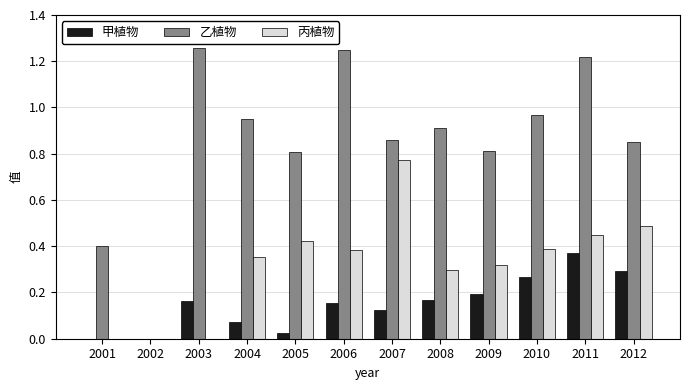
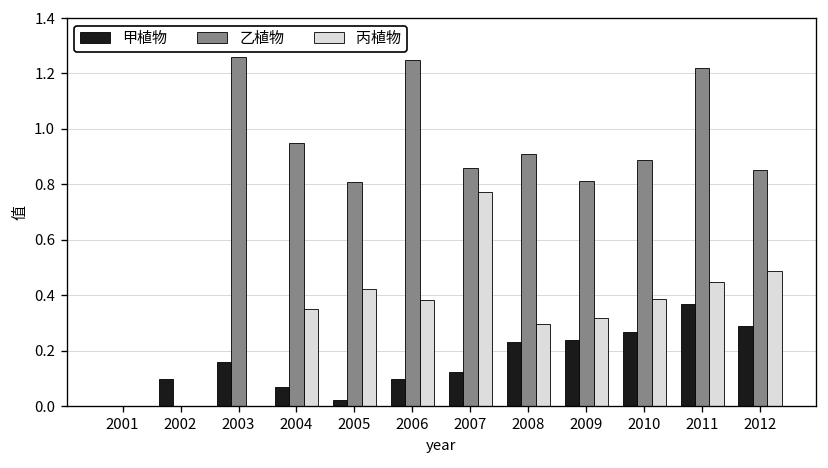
乙植物, 2001: 0.4 -> 0.0
甲植物, 2002: 0.0 -> 0.1
甲植物, 2006: 0.15 -> 0.10
甲植物, 2008: 0.17 -> 0.23
甲植物, 2009: 0.20 -> 0.24
乙植物, 2010: 0.97 -> 0.89
